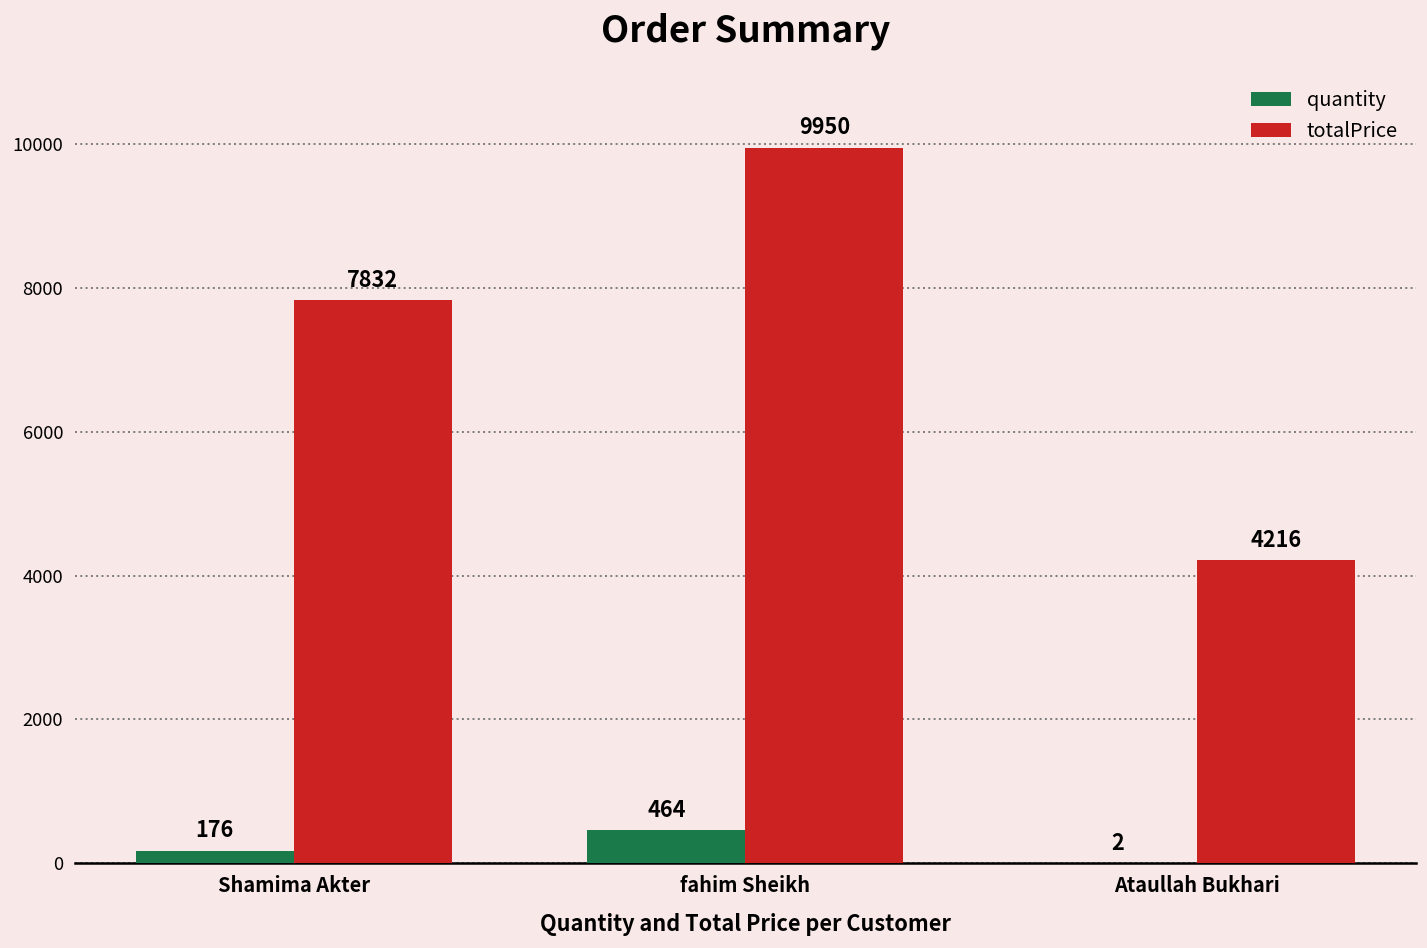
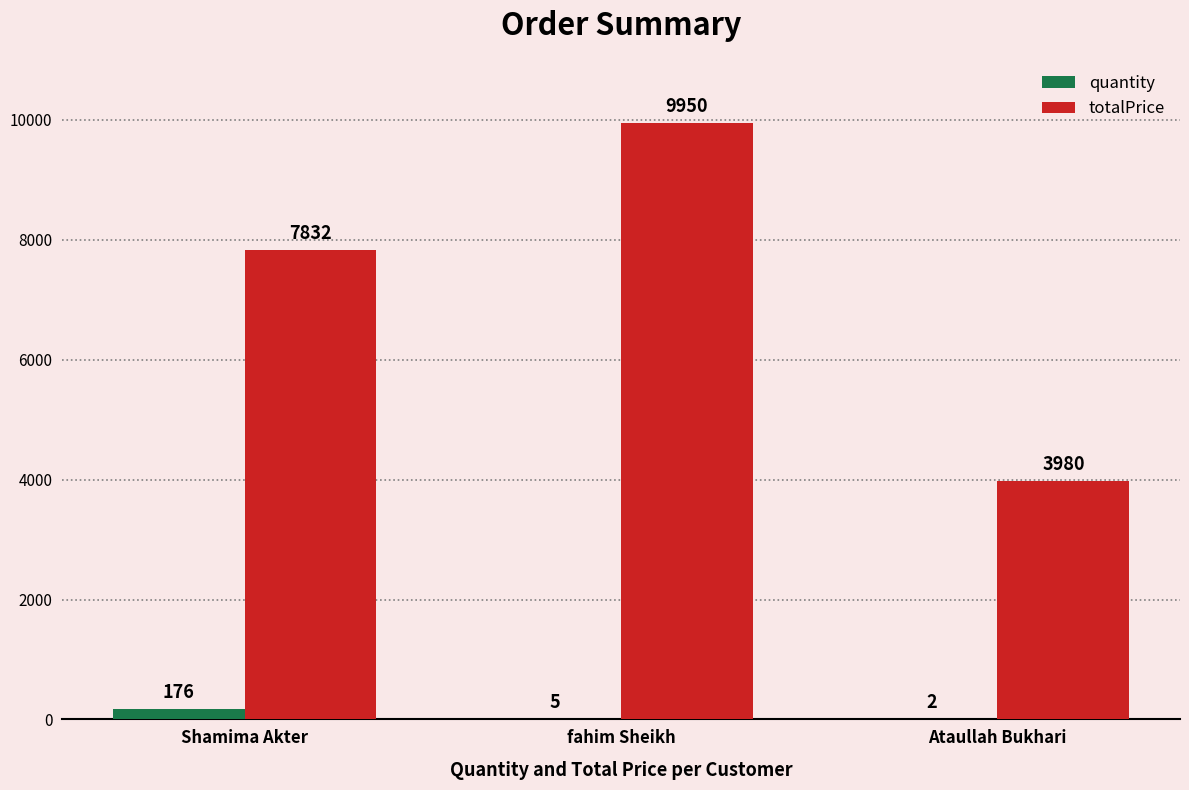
quantity, fahim Sheikh: 464 -> 5
totalPrice, Ataullah Bukhari: 4216 -> 3980
